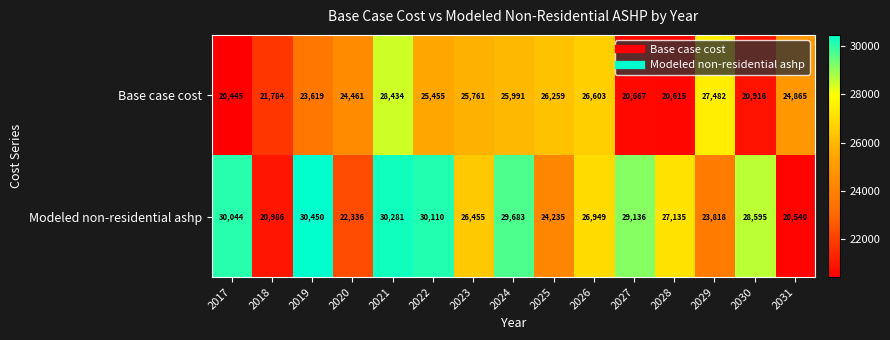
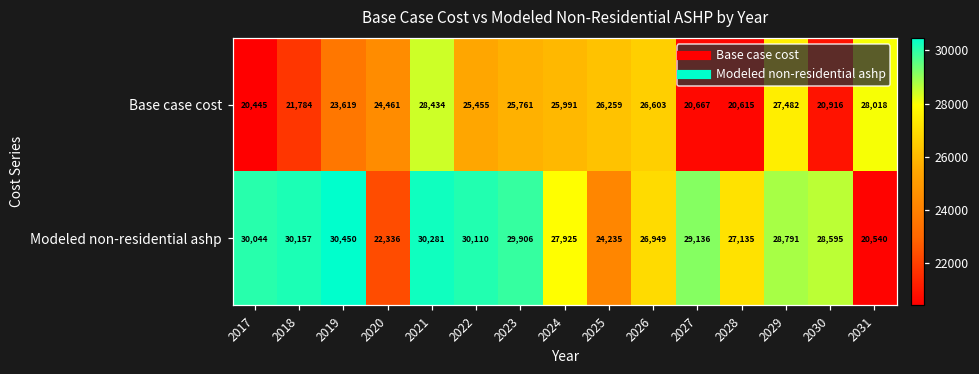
Base case cost, 2031: 24,865 -> 28,018
Modeled non-residential ashp, 2018: 20,986 -> 30,157
Modeled non-residential ashp, 2023: 26,455 -> 29,906
Modeled non-residential ashp, 2024: 29,683 -> 27,925
Modeled non-residential ashp, 2029: 23,818 -> 28,791
